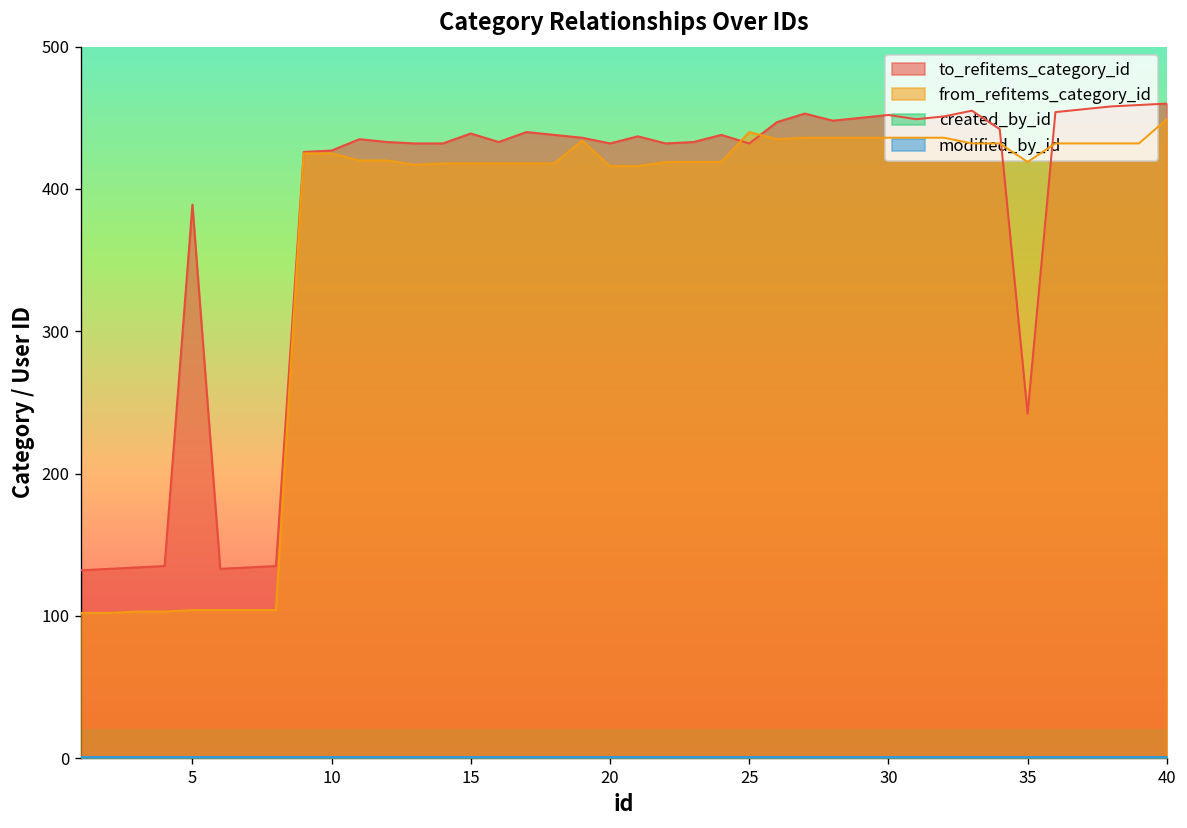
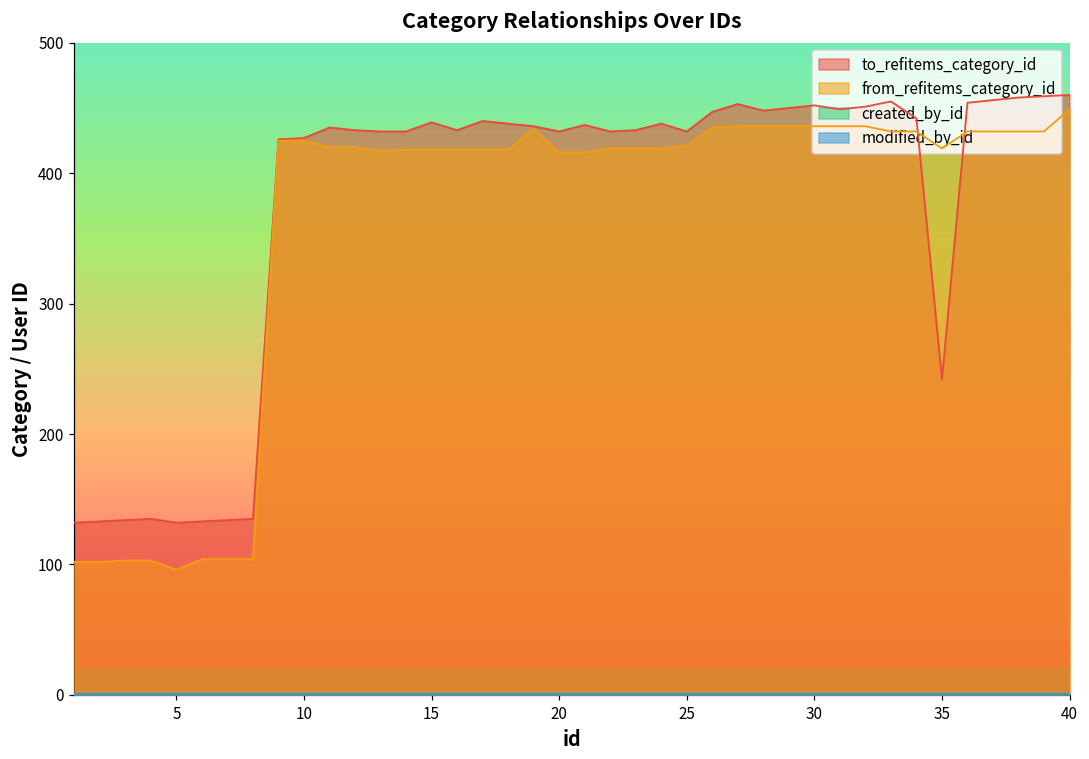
to_refitems_category_id, 5: 389 -> 132
from_refitems_category_id, 5: 104 -> 96
from_refitems_category_id, 25: 440 -> 421
